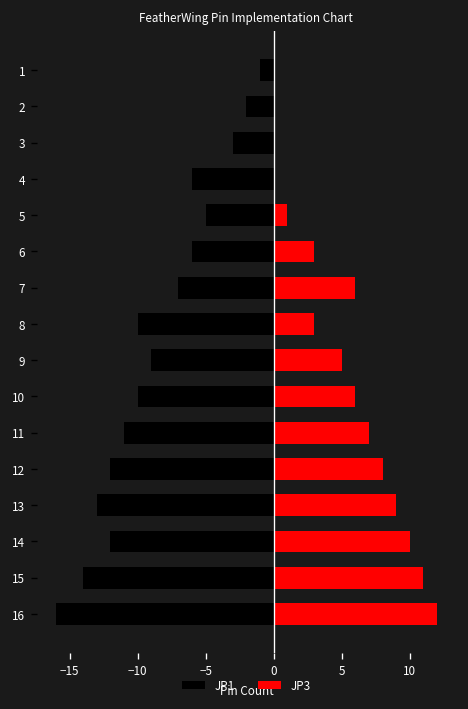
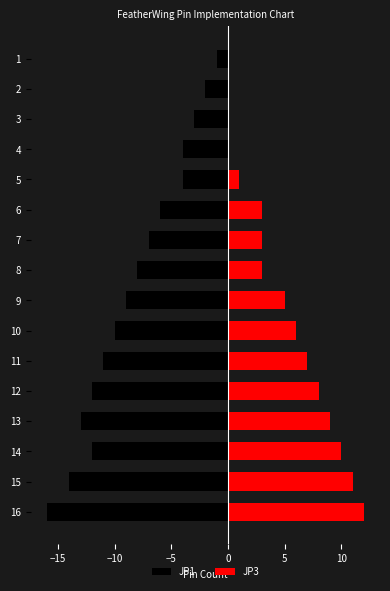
JP1, 4: -6.0 -> -4.0
JP1, 5: -5.0 -> -4.0
JP3, 7: 6 -> 3
JP1, 8: -10.0 -> -8.0
